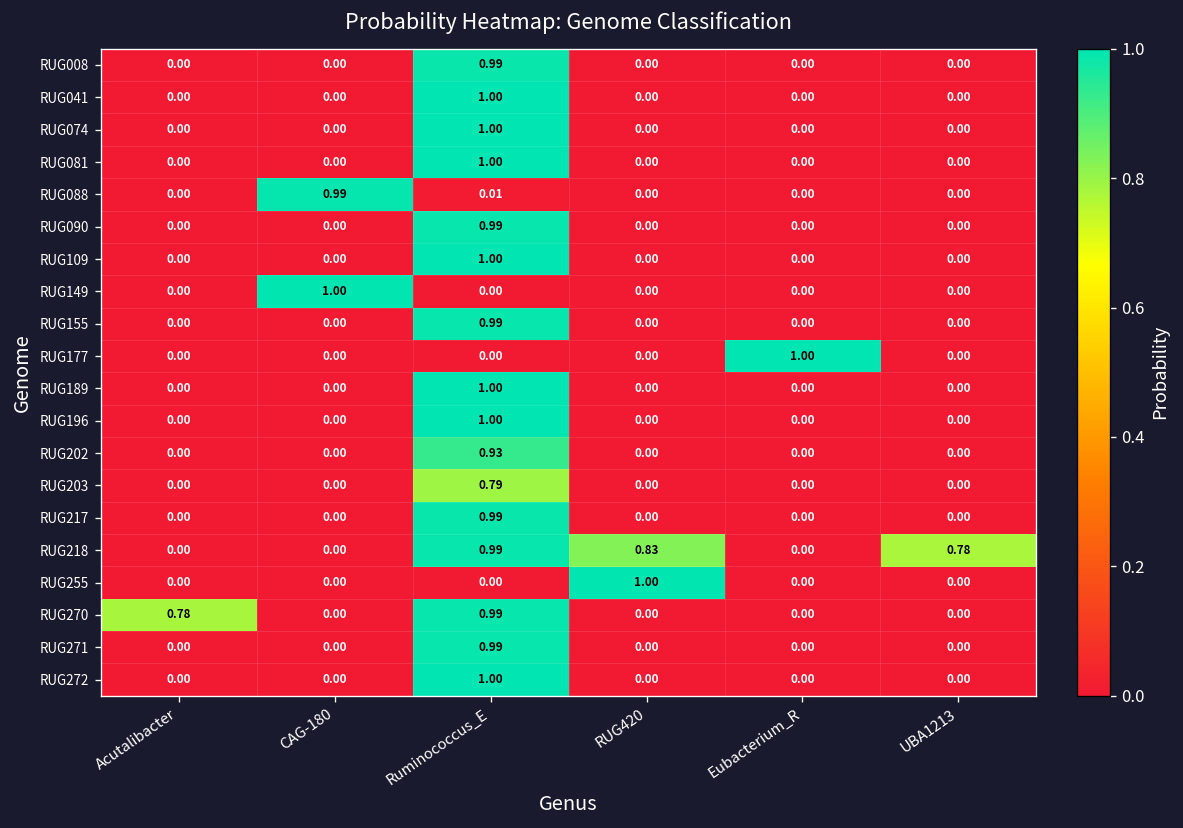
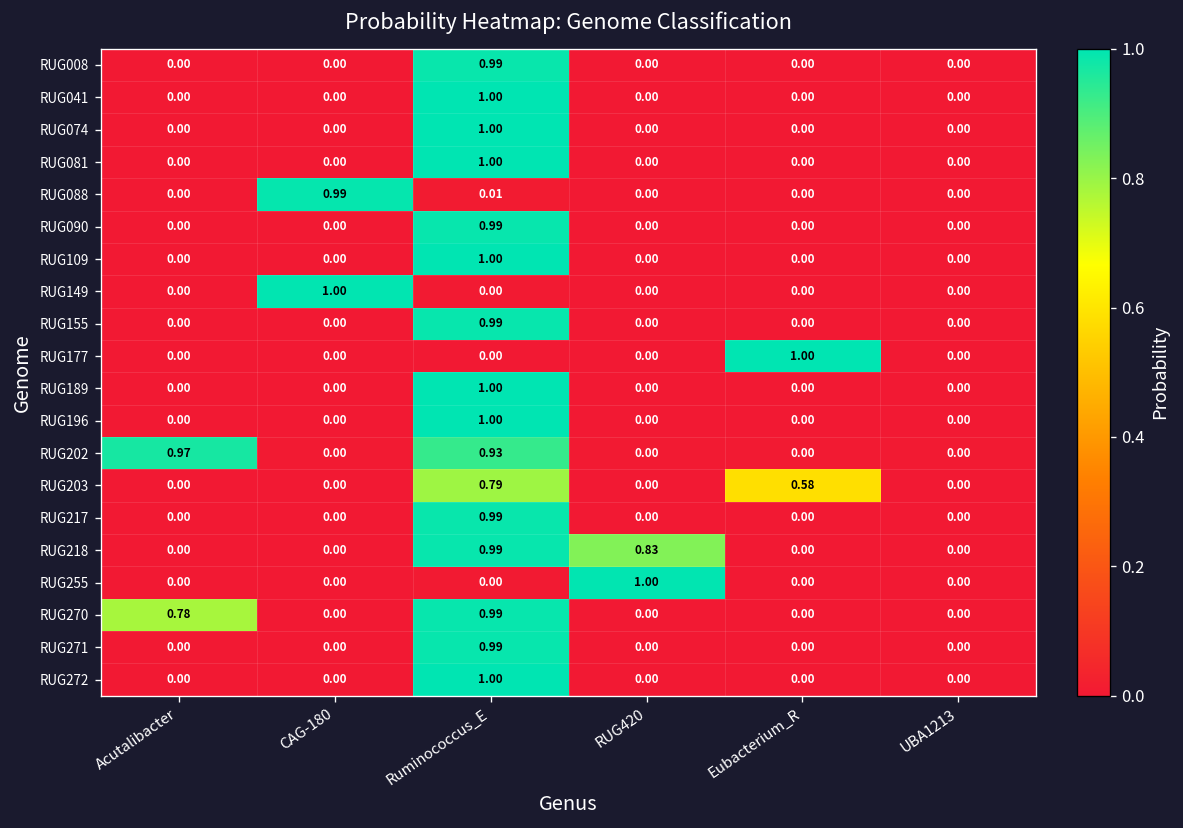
RUG202, Acutalibacter: 0.00 -> 0.97
RUG203, Eubacterium_R: 0.00 -> 0.58
RUG218, UBA1213: 0.78 -> 0.00
